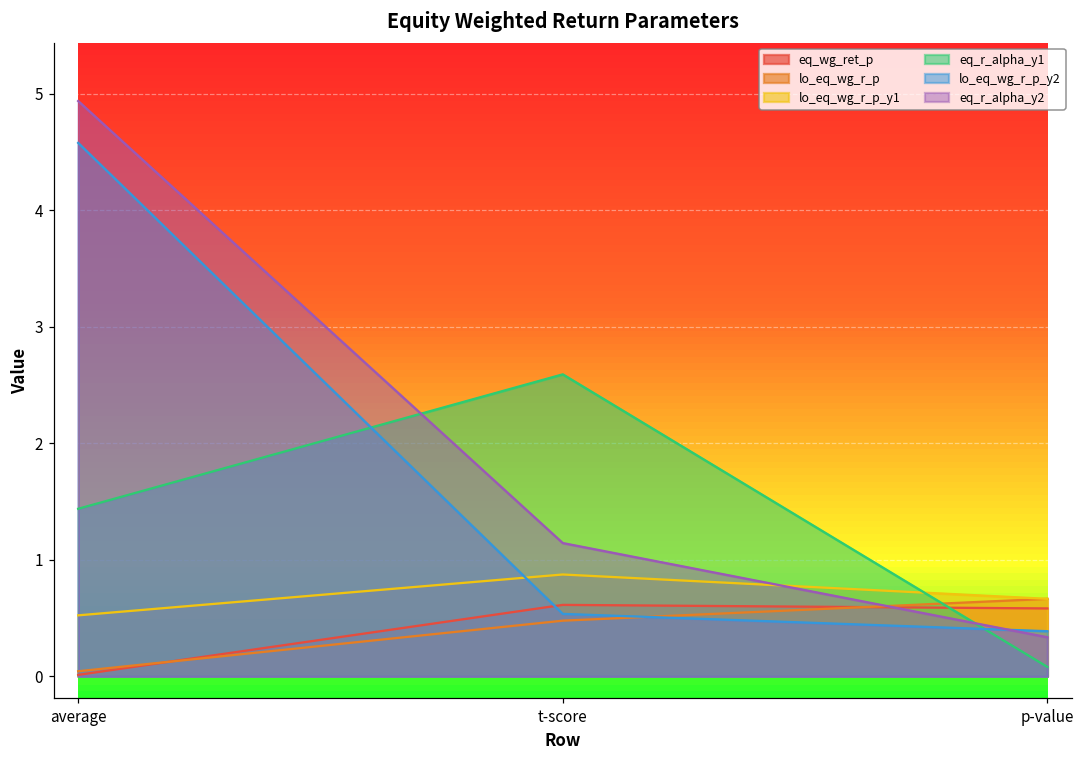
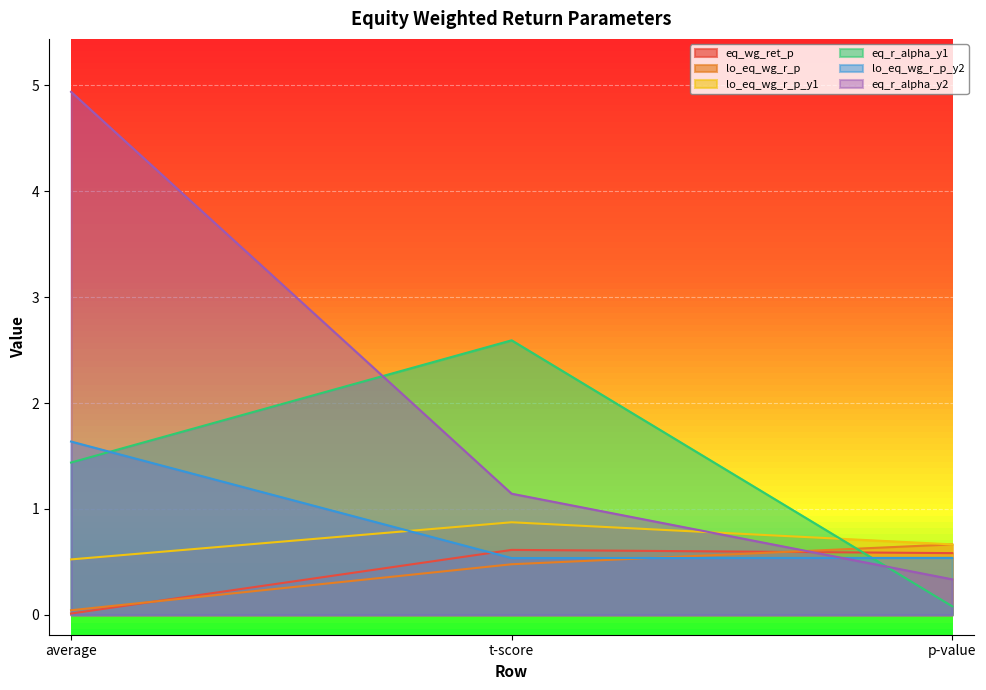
lo_eq_wg_r_p_y2, average: 4.58 -> 1.64
lo_eq_wg_r_p_y2, p-value: 0.39 -> 0.54
